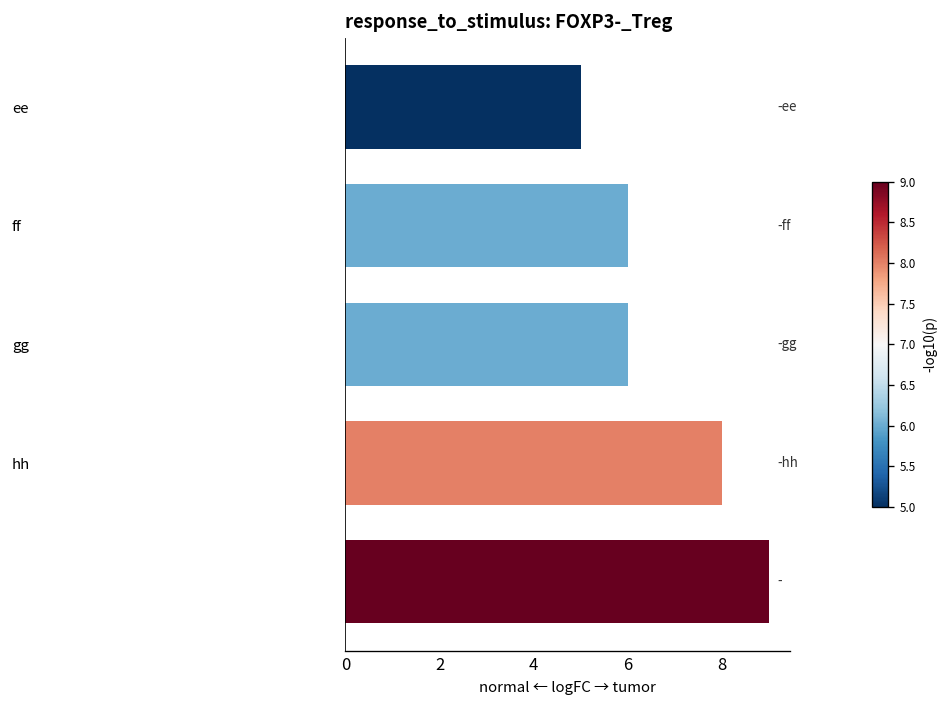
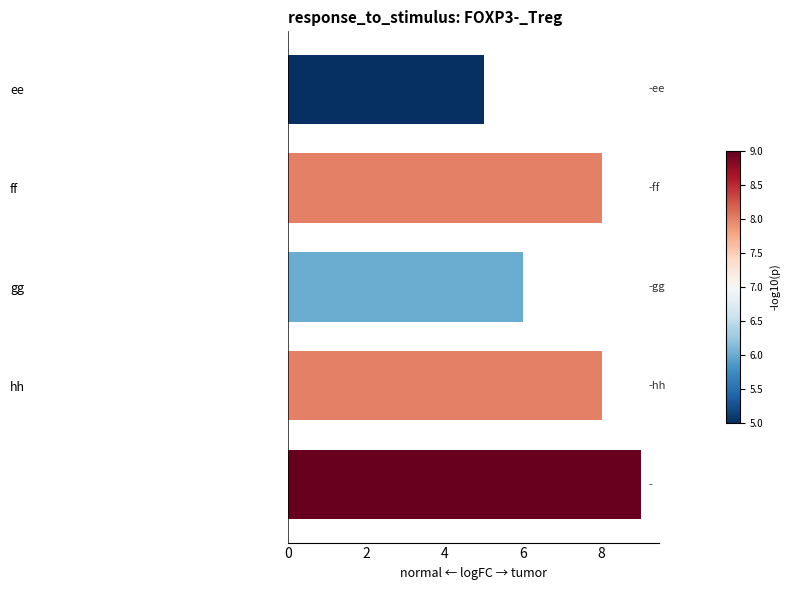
ff: 6 -> 8
